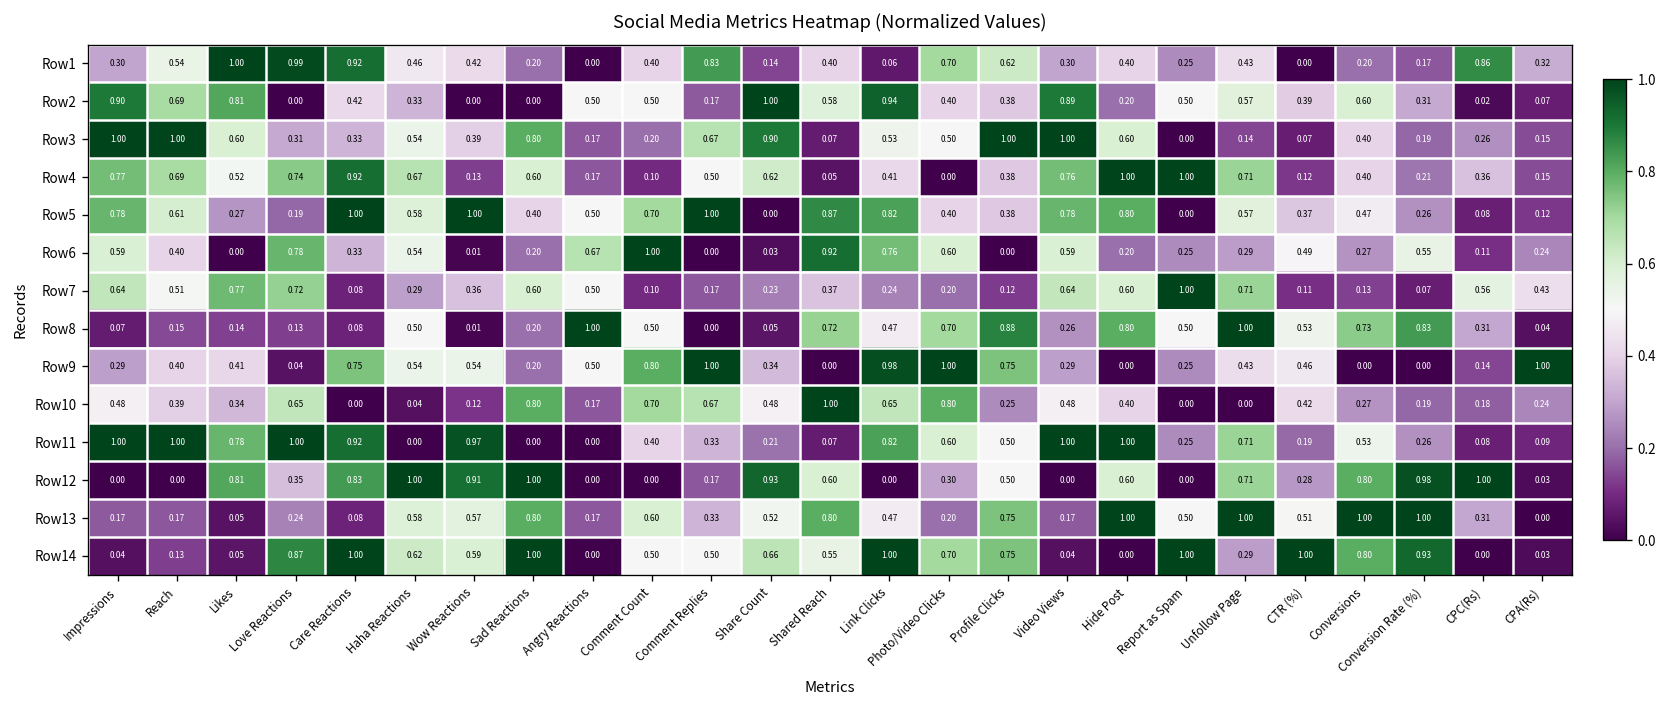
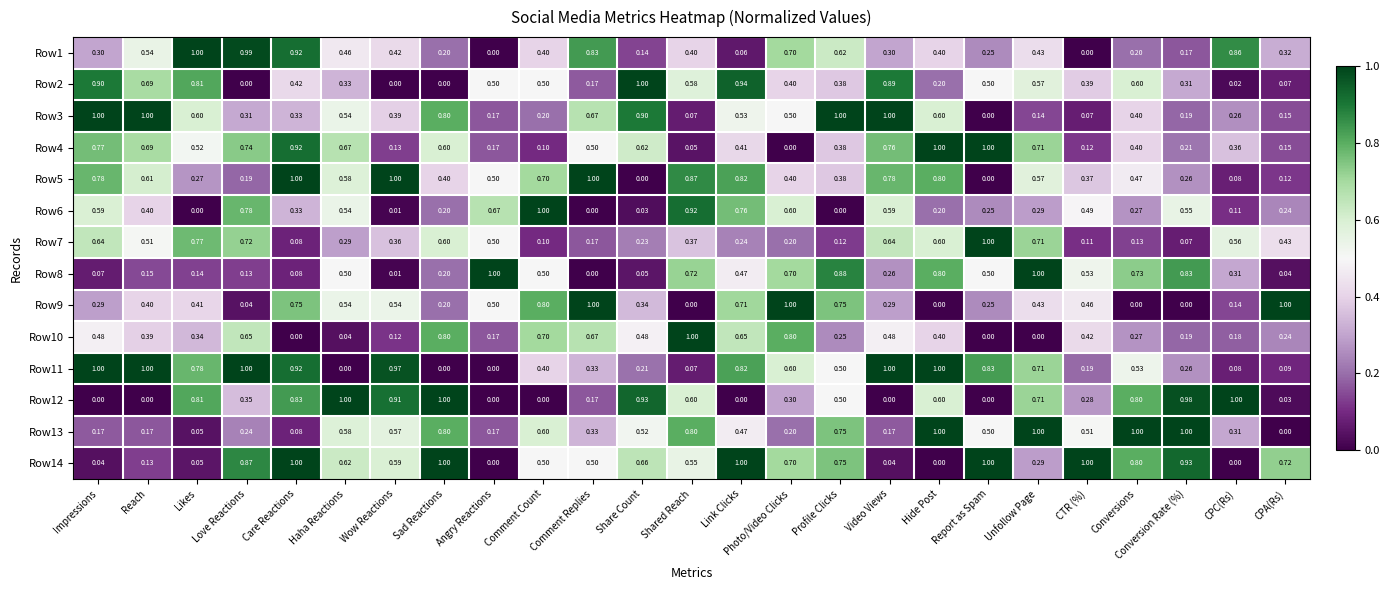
Row9, Link Clicks: 0.98 -> 0.71
Row11, Report as Spam: 0.25 -> 0.83
Row14, CPA(Rs): 0.03 -> 0.72
